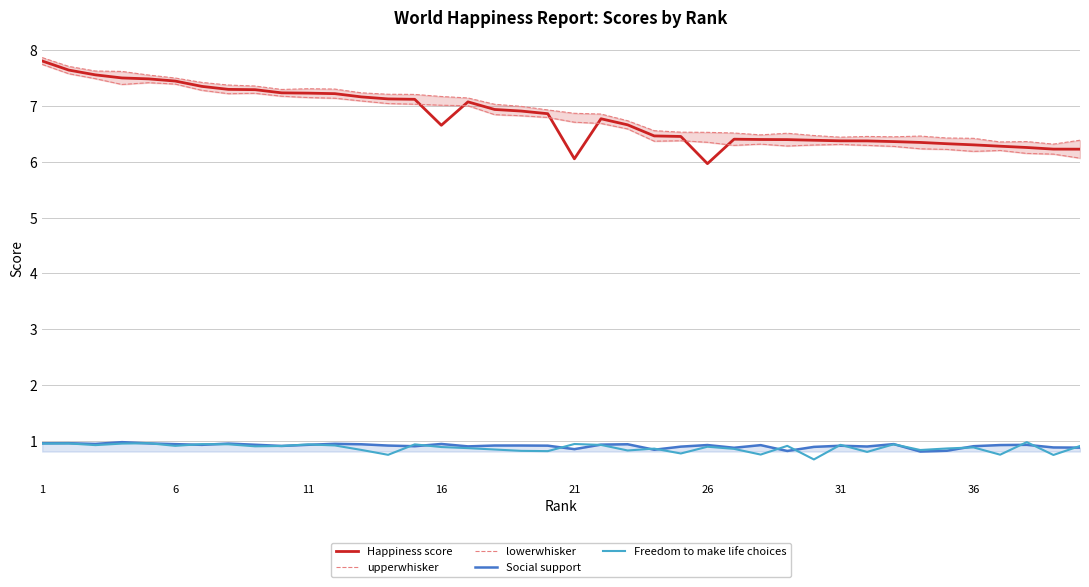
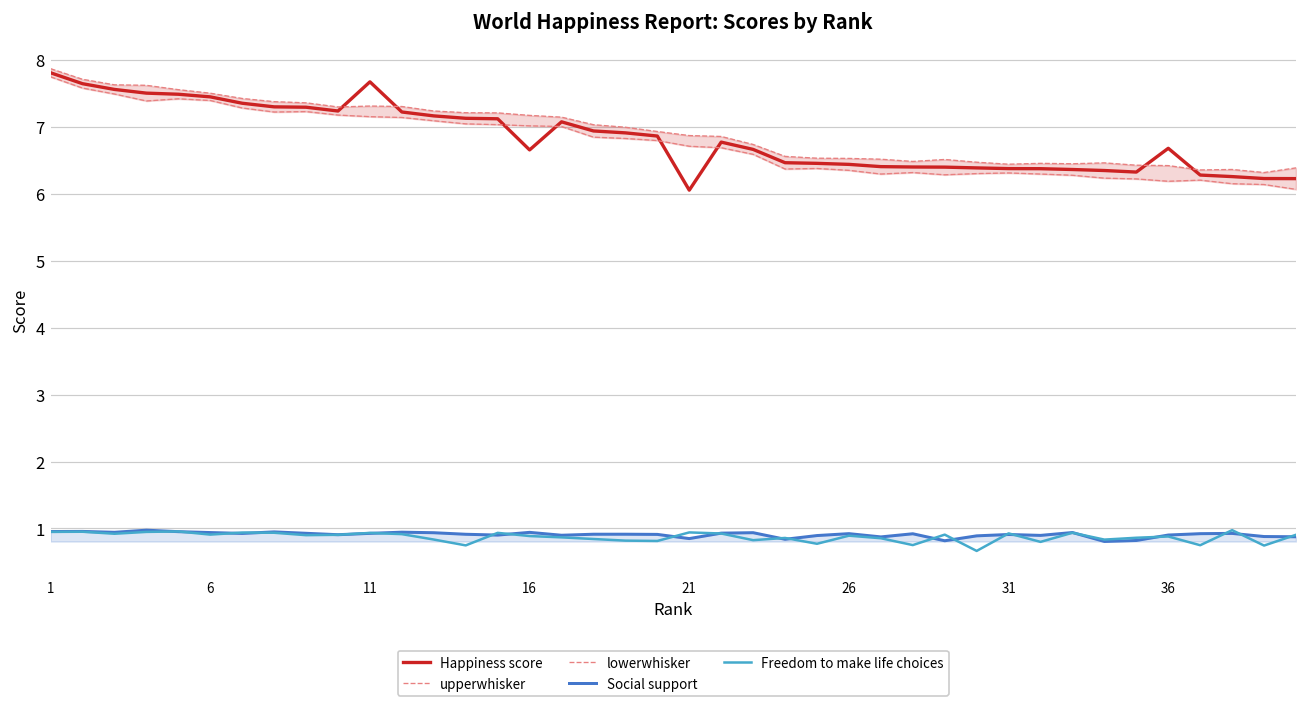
Happiness score, 11: 7.2 -> 7.7
Happiness score, 26: 6.0 -> 6.4
Happiness score, 36: 6.3 -> 6.7
